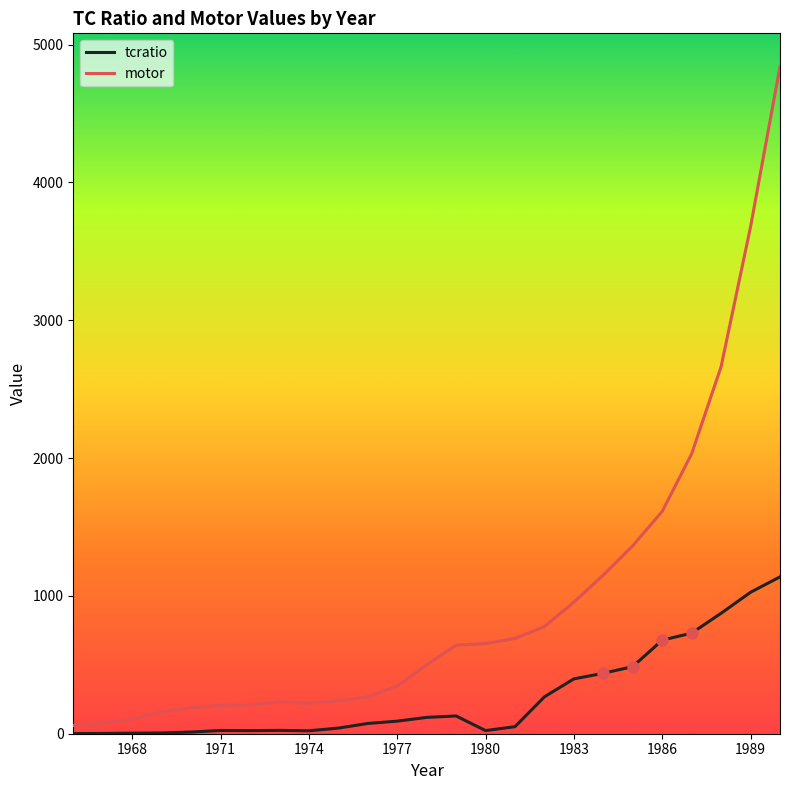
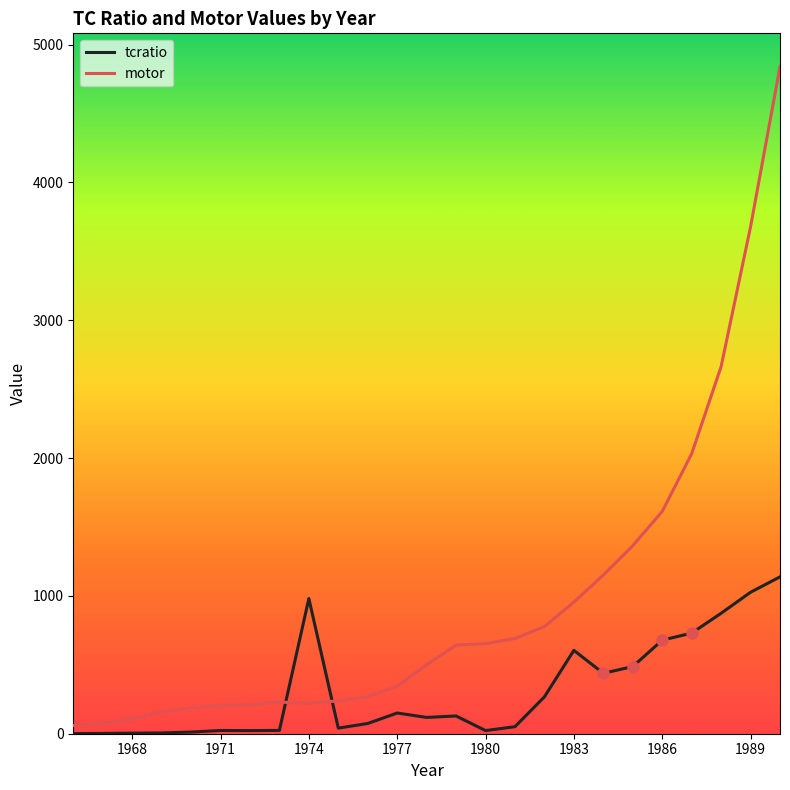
tcratio, 1974: 20 -> 980
tcratio, 1977: 90 -> 150
tcratio, 1983: 400 -> 610
